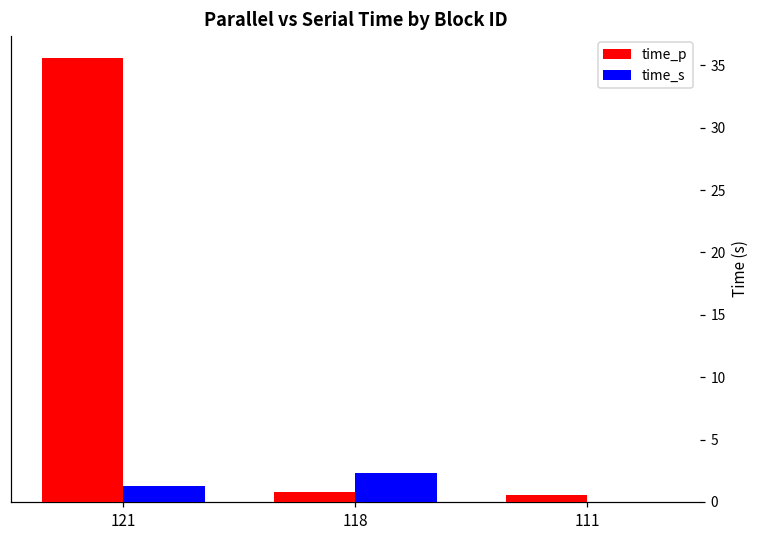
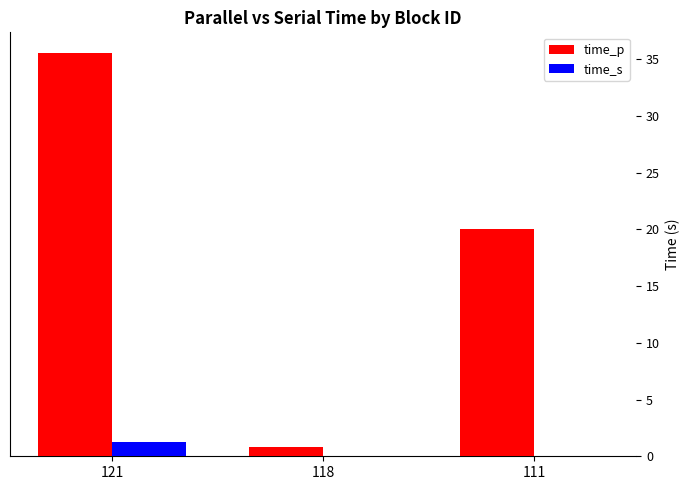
time_s, 118: 2.3 -> 0.0
time_p, 111: 0.5 -> 20.0
